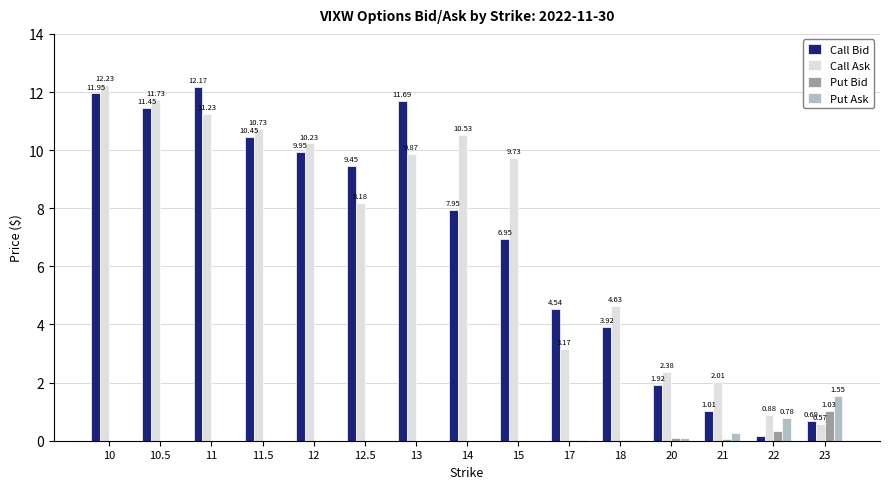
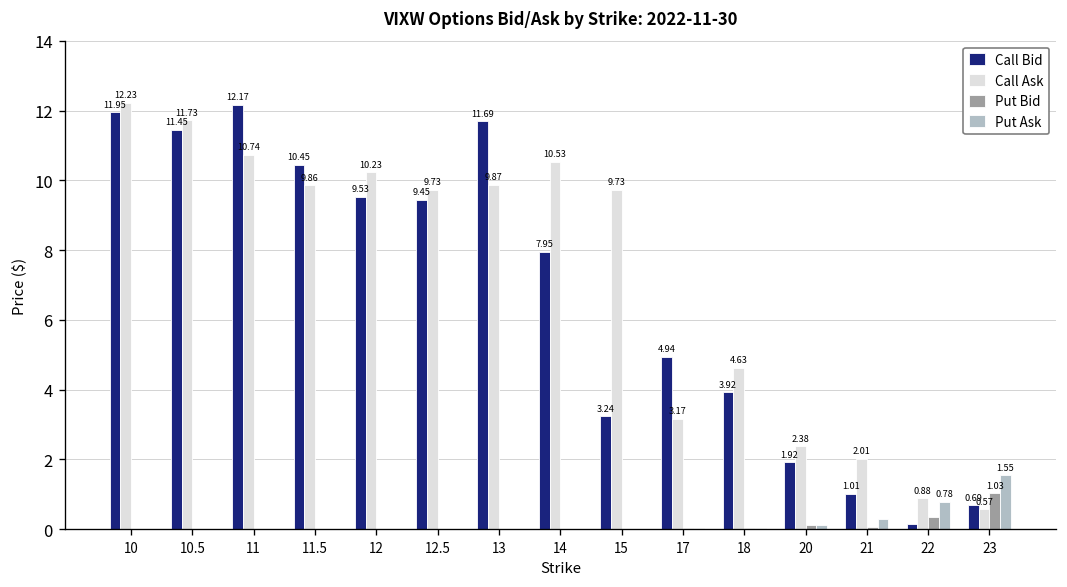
Call Ask, 11: 11.23 -> 10.74
Call Ask, 11.5: 10.73 -> 9.86
Call Bid, 12: 9.95 -> 9.53
Call Ask, 12.5: 8.18 -> 9.73
Call Bid, 15: 6.95 -> 3.24
Call Bid, 17: 4.54 -> 4.94
